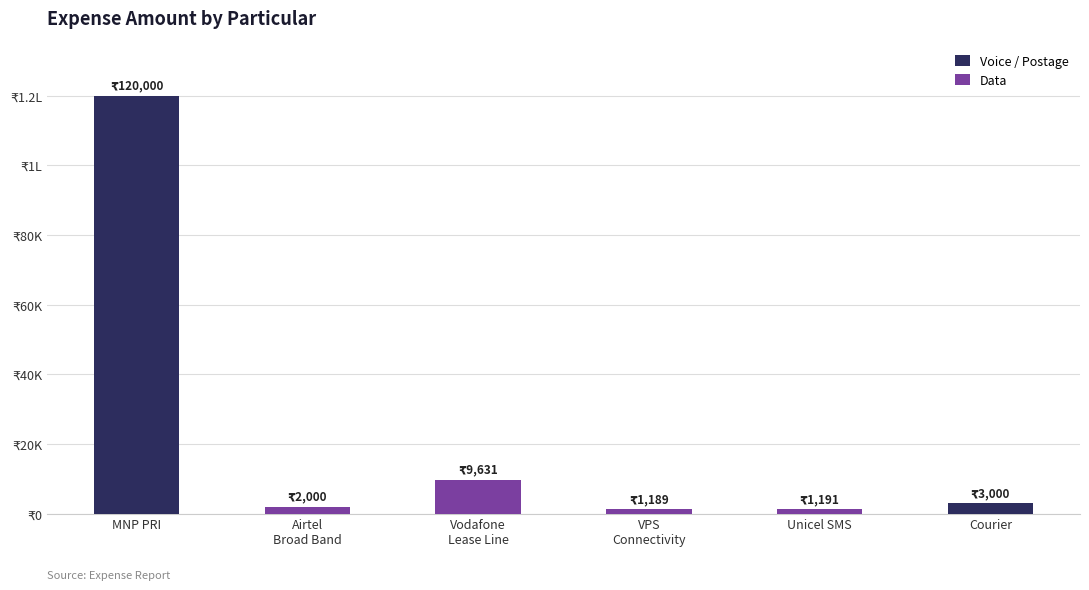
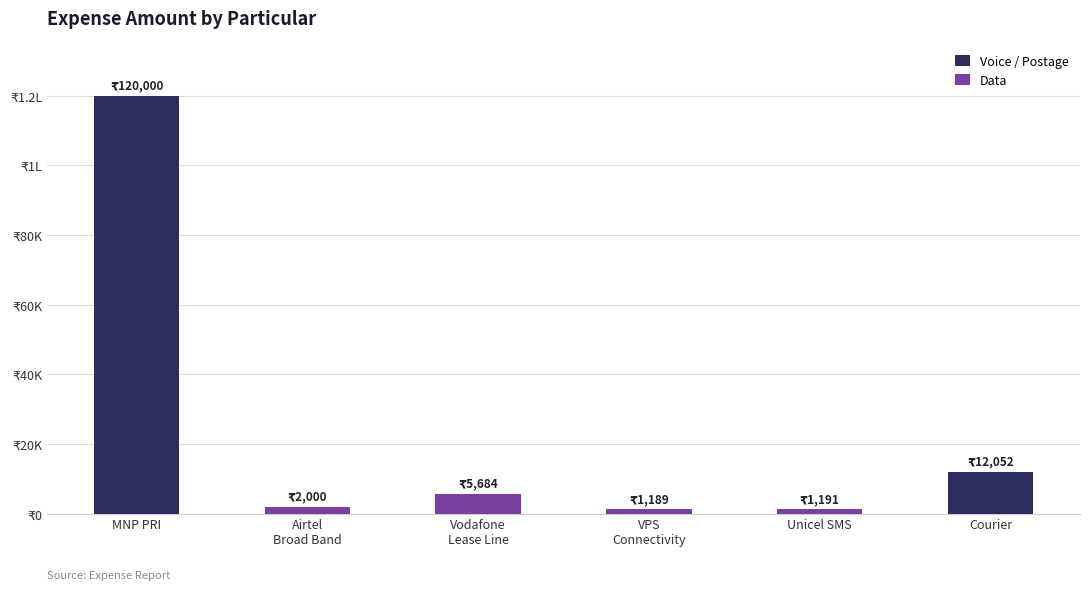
Vodafone Lease Line: 9,631 -> 5,684
Courier: 3,000 -> 12,052
